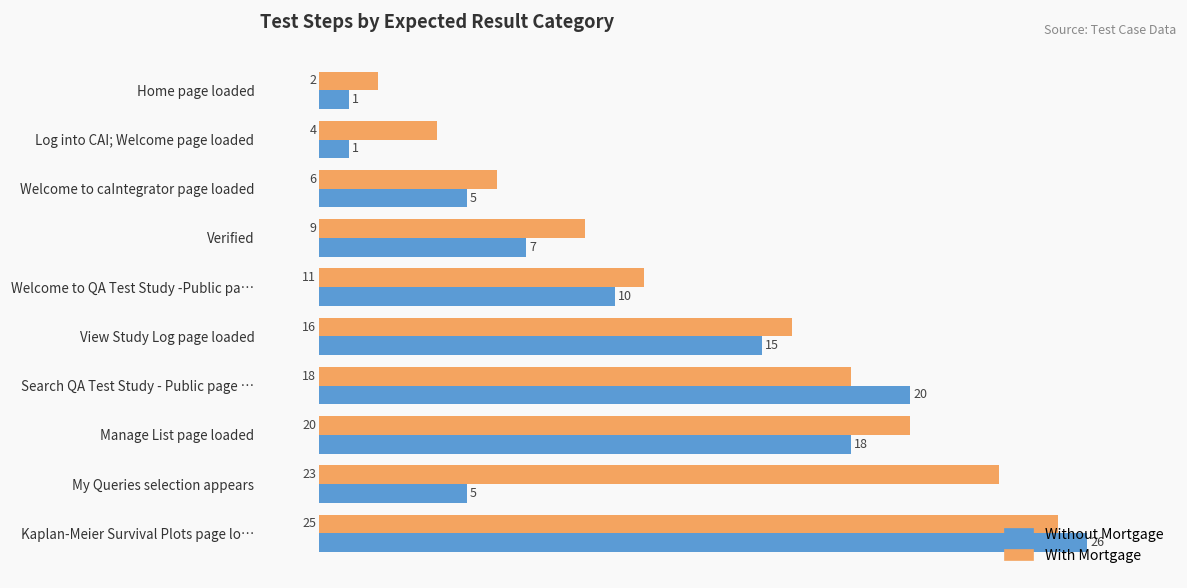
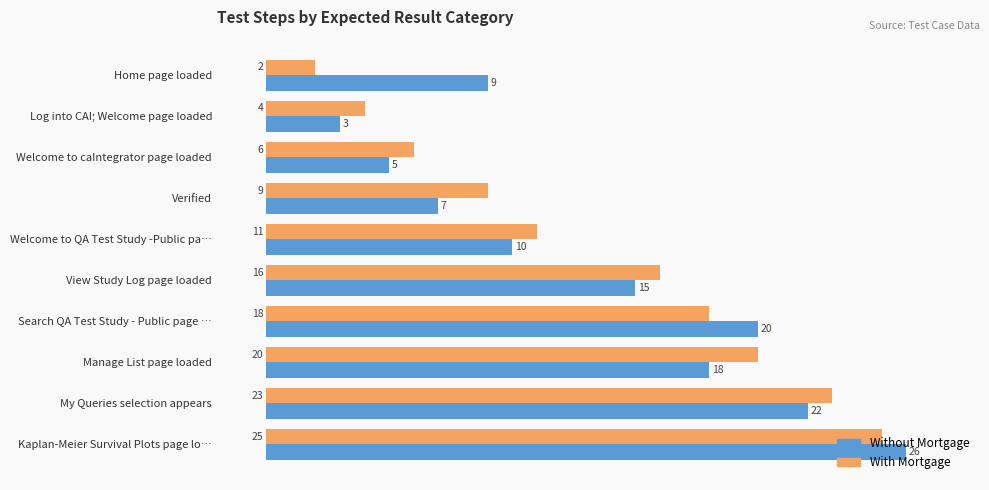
Without Mortgage, Home page loaded: 1 -> 9
Without Mortgage, Log into CAI; Welcome page loaded: 1 -> 3
Without Mortgage, My Queries selection appears: 5 -> 22
